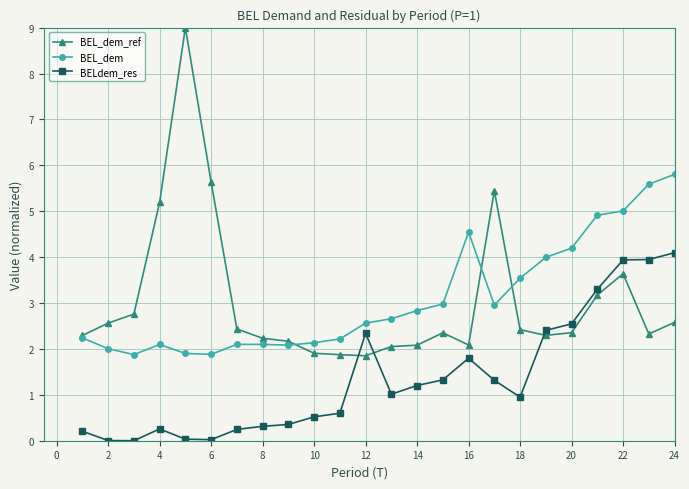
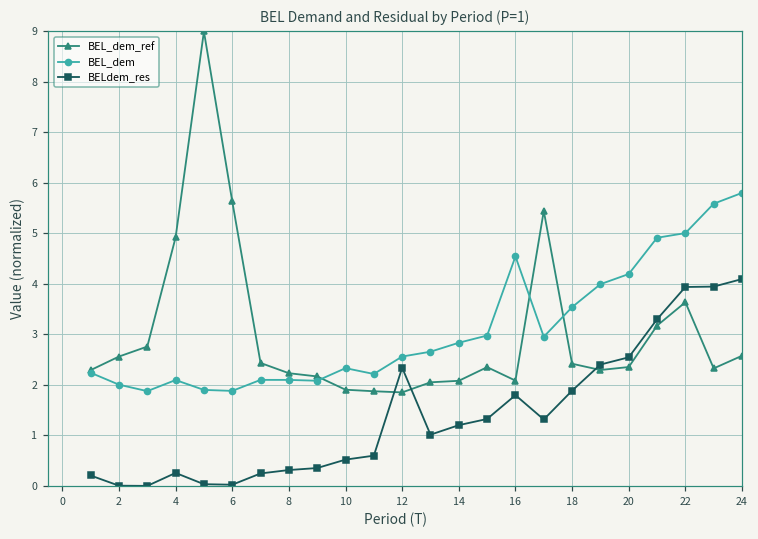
BEL_dem_ref, 4: 5.2 -> 4.9
BEL_dem, 10: 2.1 -> 2.3
BELdem_res, 18: 1.0 -> 1.9
